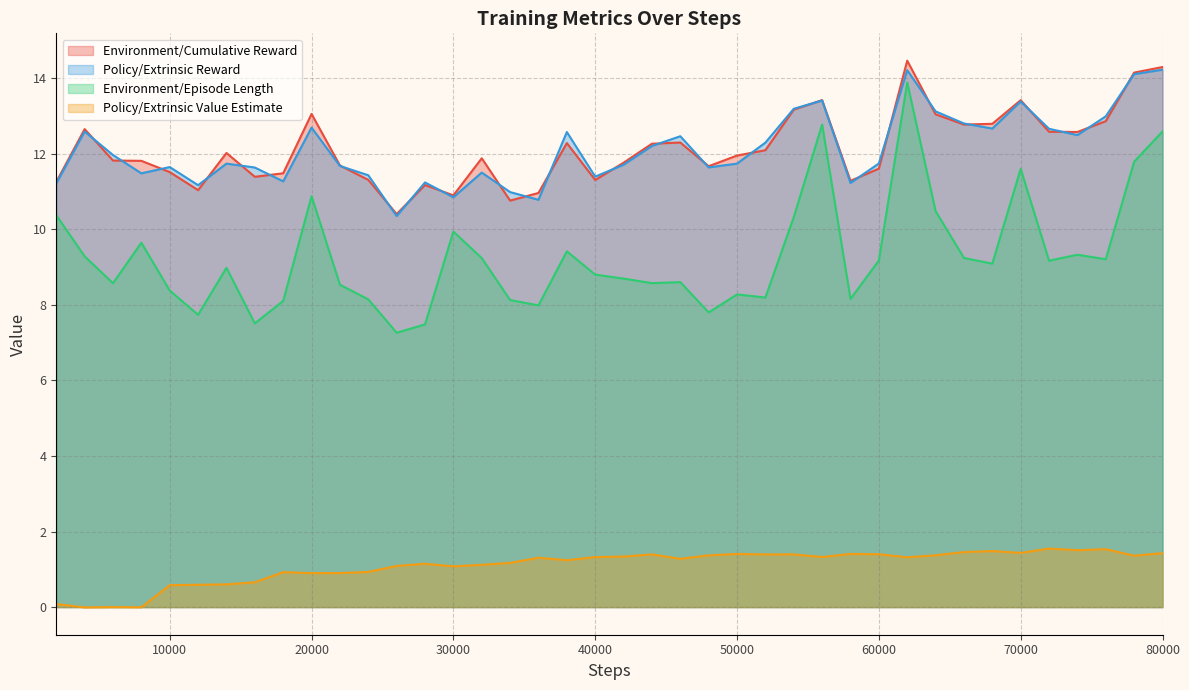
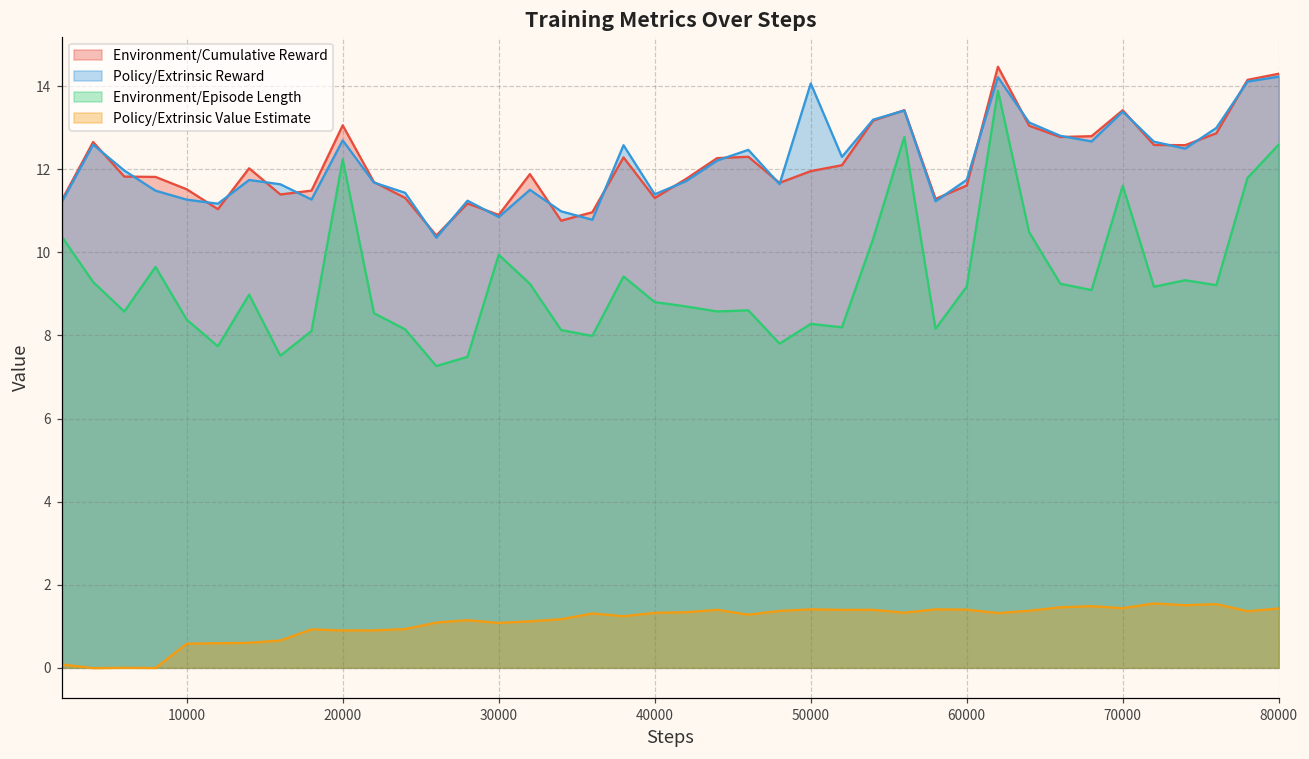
Policy/Extrinsic Reward, 10000: 11.6 -> 11.3
Environment/Episode Length, 20000: 10.9 -> 12.2
Policy/Extrinsic Reward, 50000: 11.7 -> 14.1
